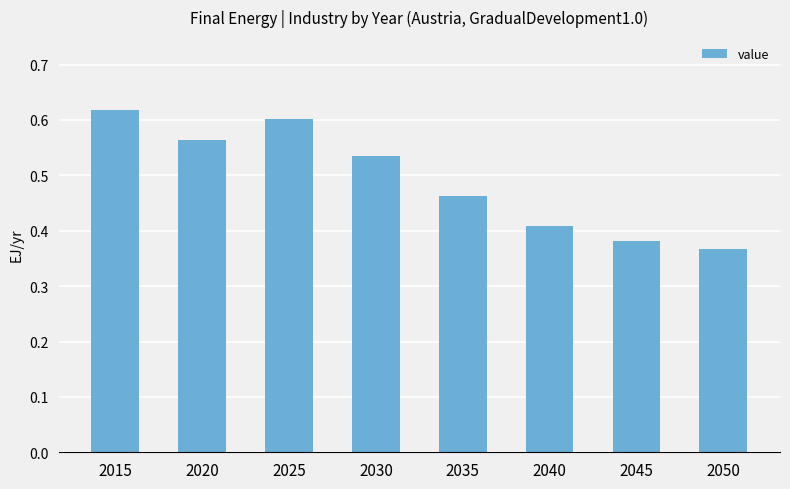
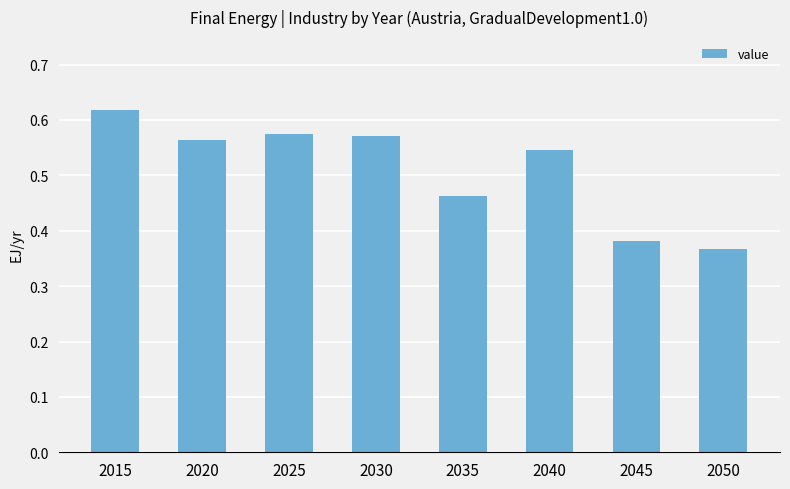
2025: 0.60 -> 0.57
2030: 0.53 -> 0.57
2040: 0.41 -> 0.55
